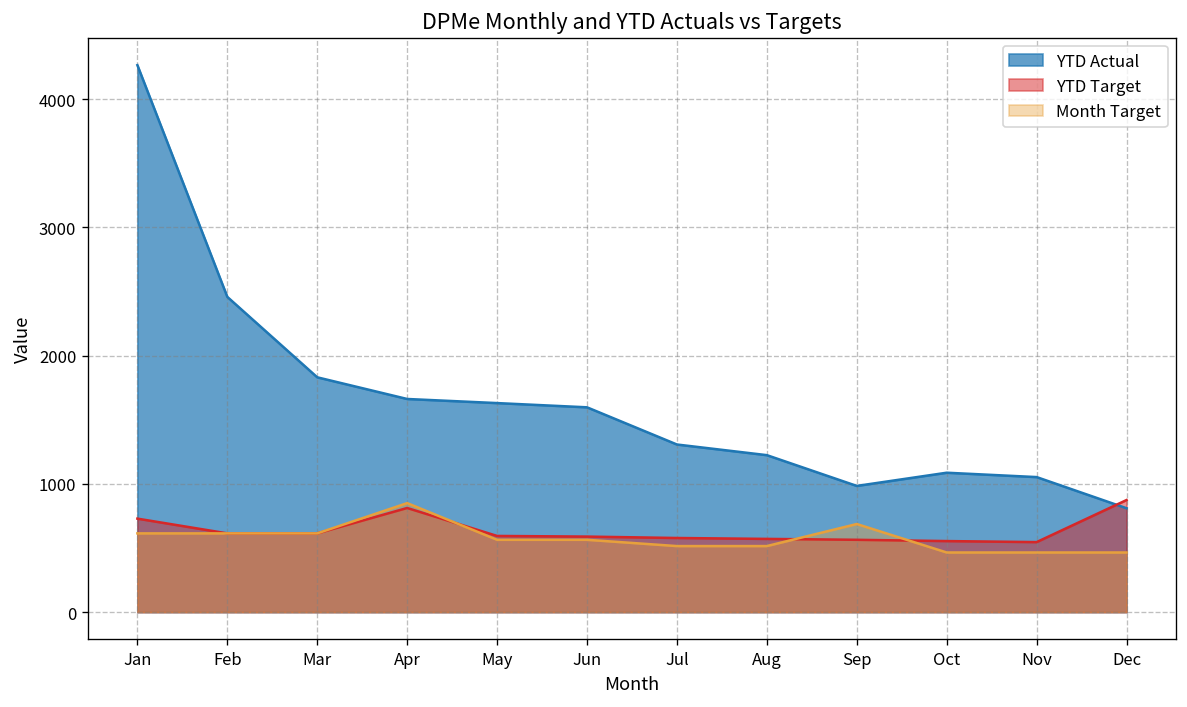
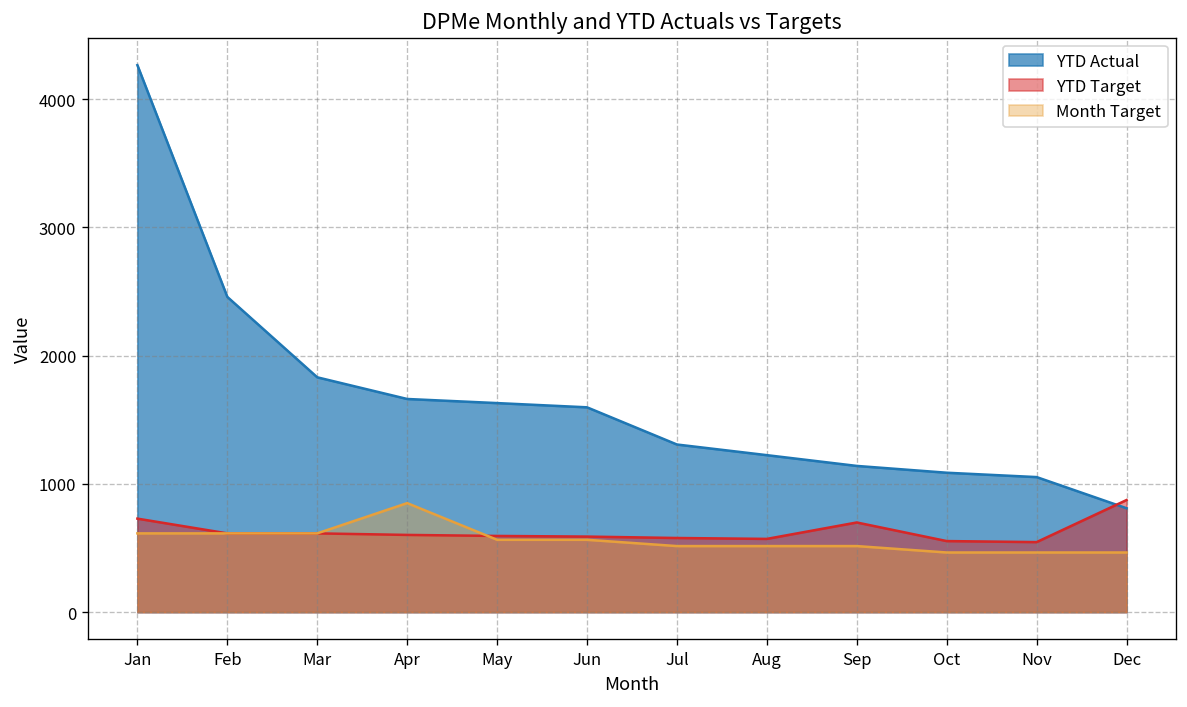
YTD Target, Apr: 810 -> 600
YTD Actual, Sep: 980 -> 1140
YTD Target, Sep: 560 -> 700
Month Target, Sep: 690 -> 520
